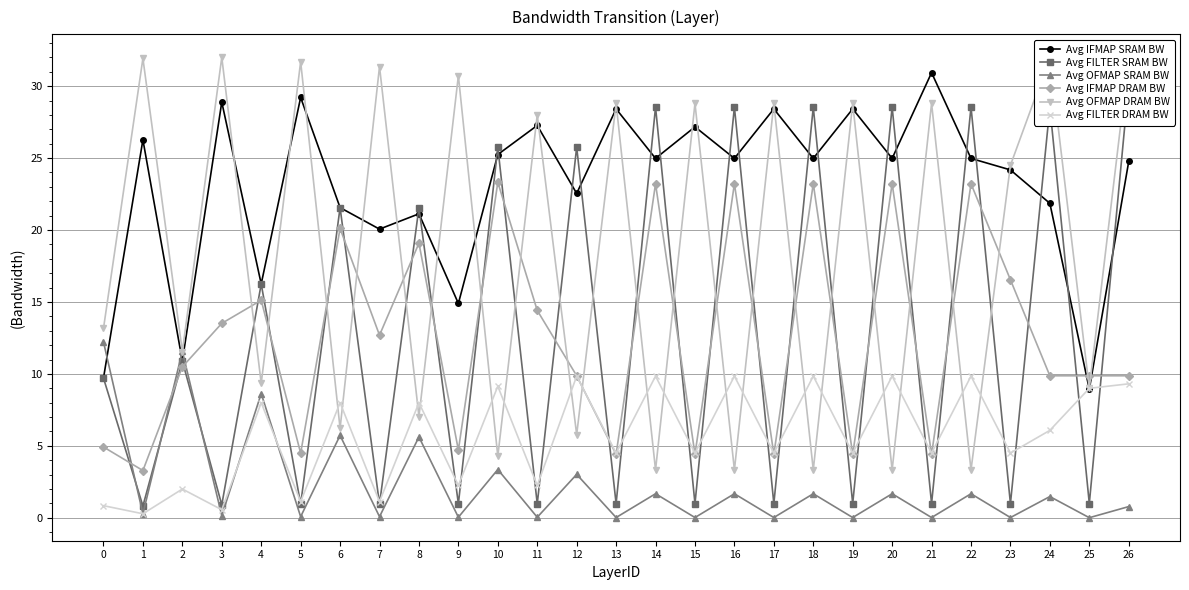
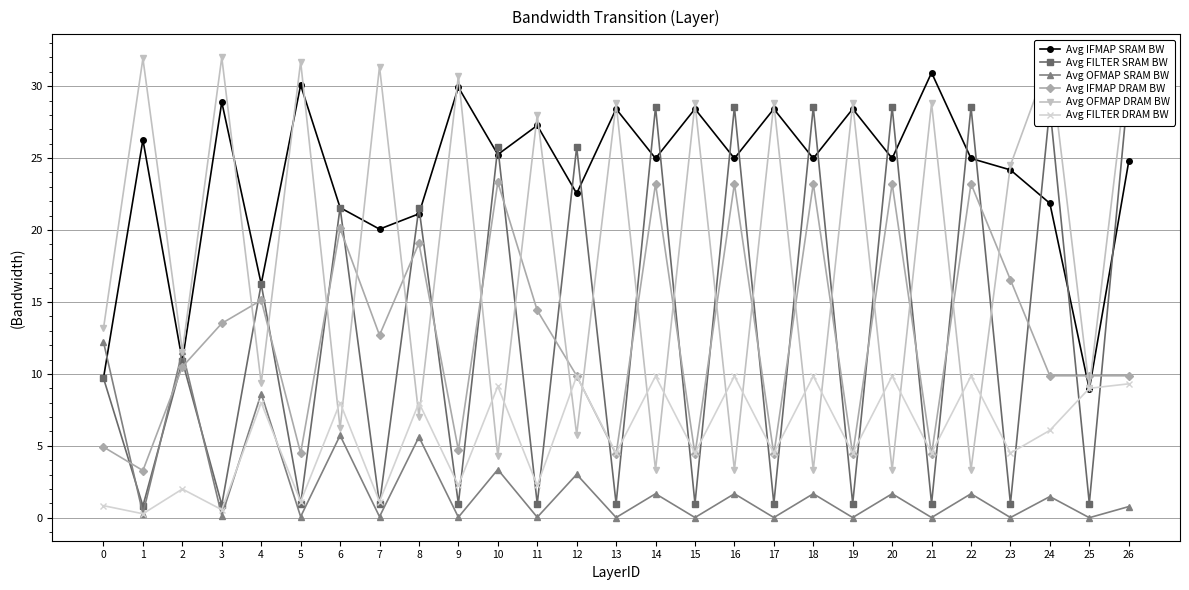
Avg IFMAP SRAM BW, 5: 29.2 -> 30.1
Avg IFMAP SRAM BW, 9: 14.9 -> 29.9
Avg IFMAP SRAM BW, 15: 27.2 -> 28.4
